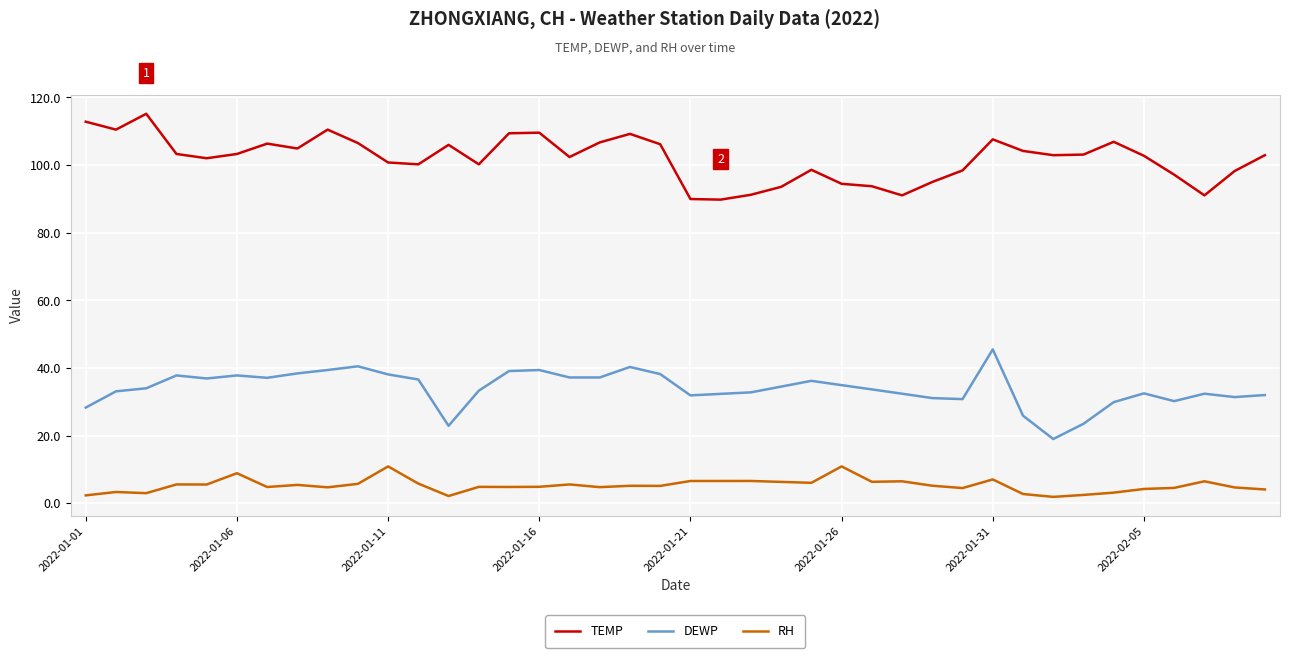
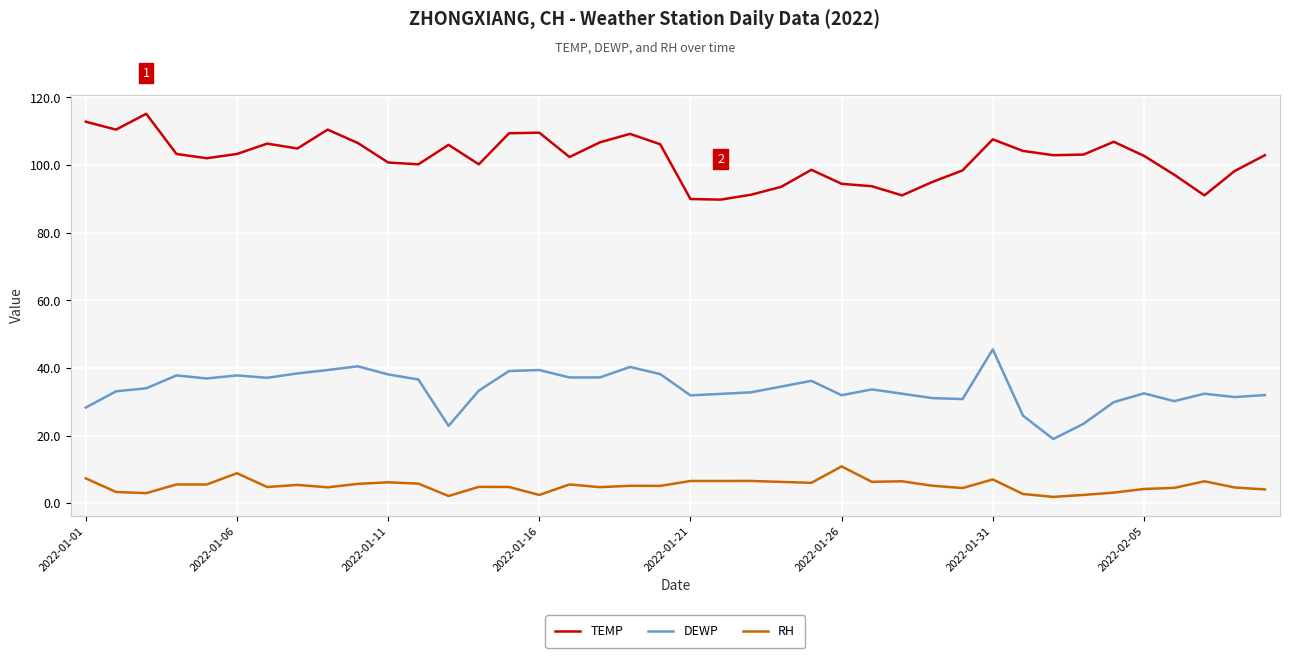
RH, 2022-01-01: 2 -> 7
RH, 2022-01-11: 11 -> 6
RH, 2022-01-16: 5 -> 2
DEWP, 2022-01-26: 35 -> 32
